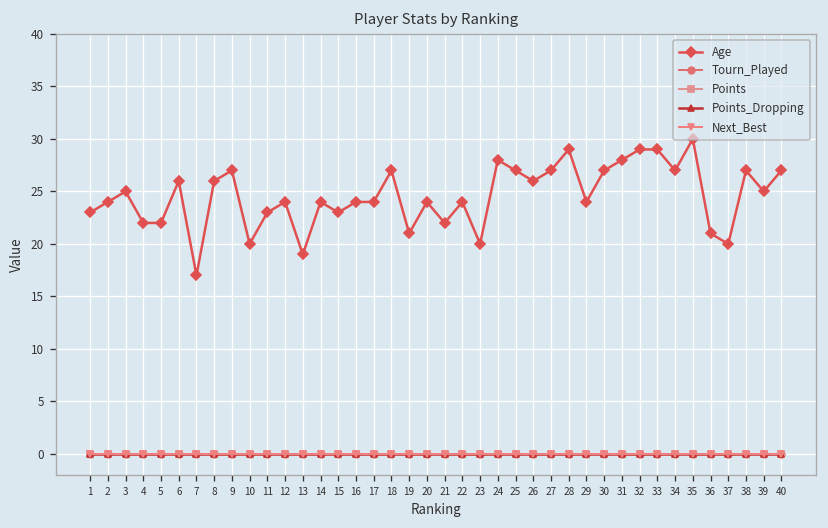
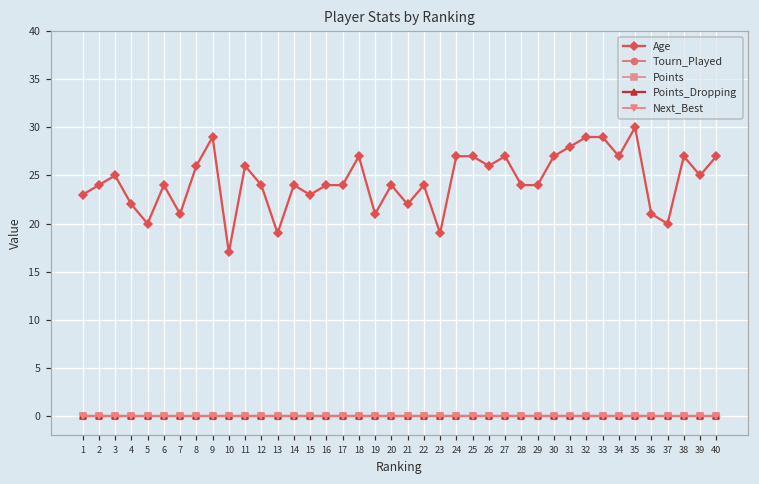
Age, 5: 22 -> 20
Age, 6: 26 -> 24
Age, 7: 17 -> 21
Age, 9: 27 -> 29
Age, 10: 20 -> 17
Age, 11: 23 -> 26
Age, 23: 20 -> 19
Age, 24: 28 -> 27
Age, 28: 29 -> 24
